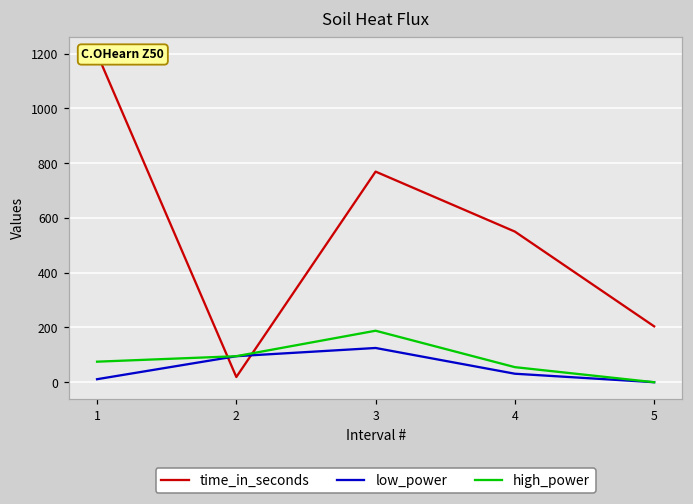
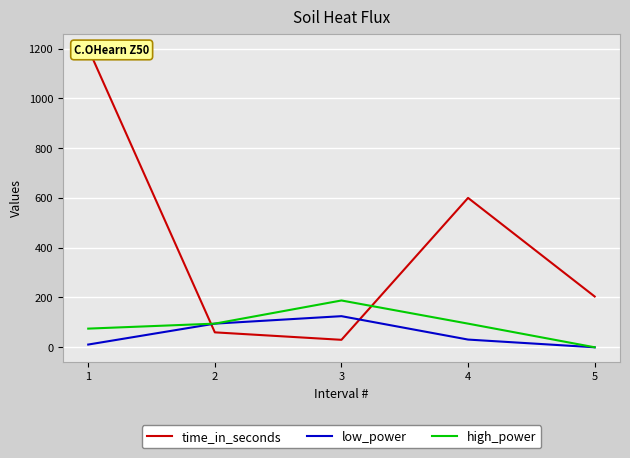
time_in_seconds, 2: 20 -> 60
time_in_seconds, 3: 770 -> 30
time_in_seconds, 4: 550 -> 600
high_power, 4: 60 -> 100
